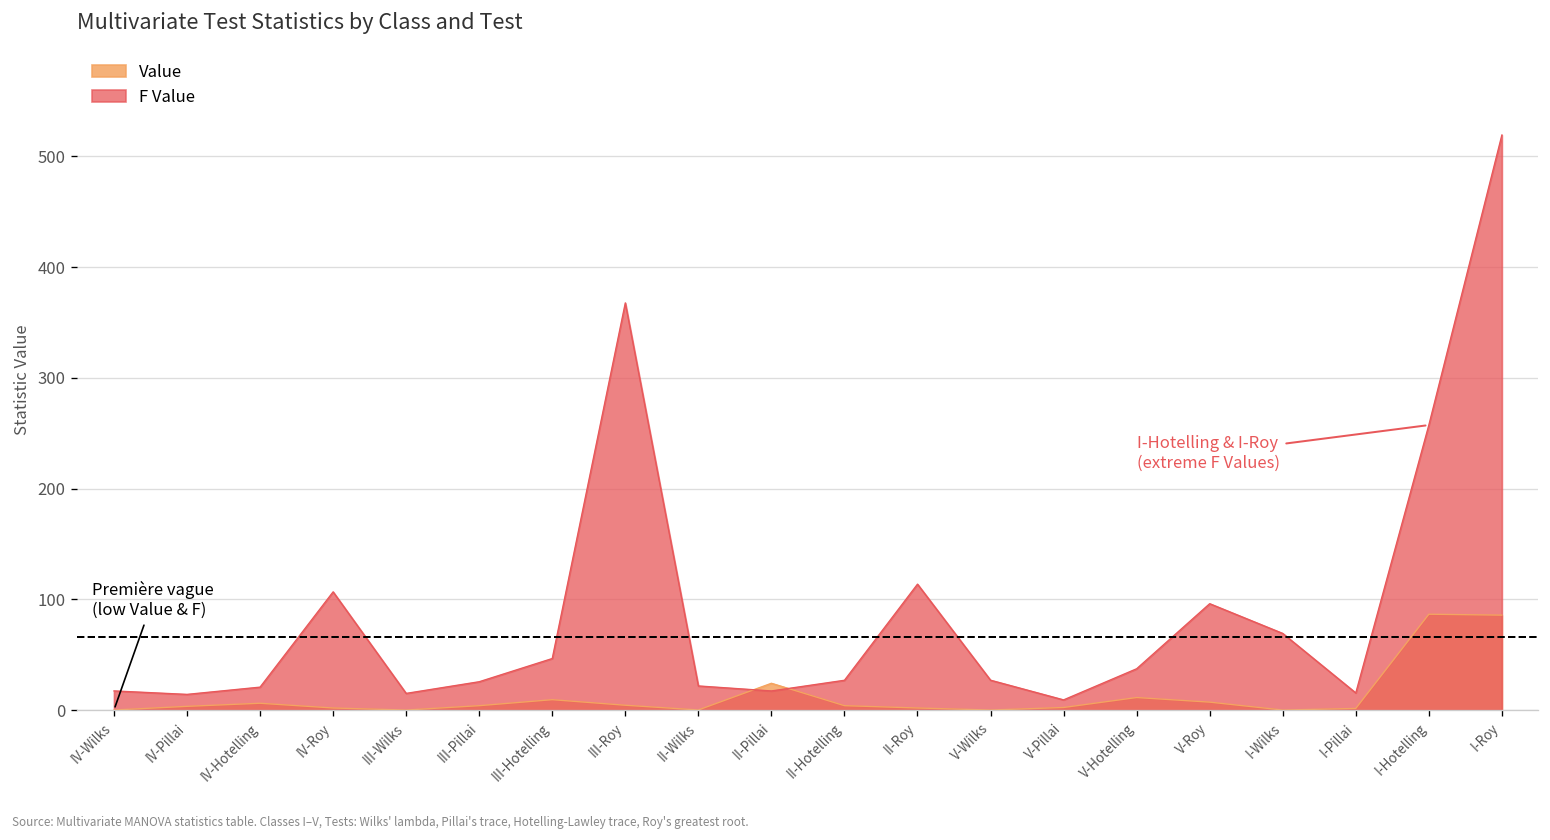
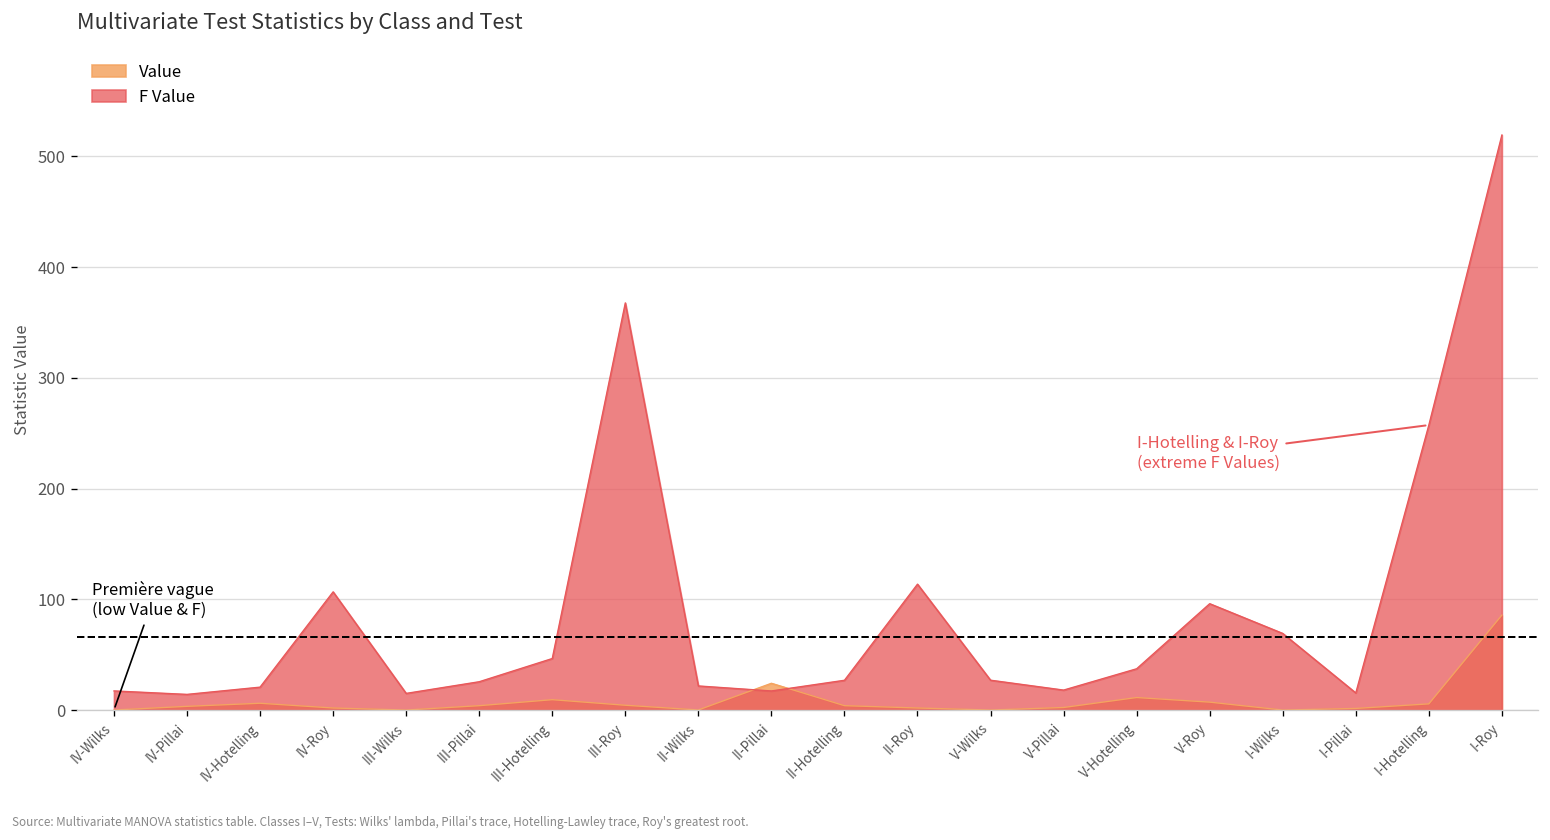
F Value, V-Pillai: 10 -> 20
Value, I-Hotelling: 90 -> 10
